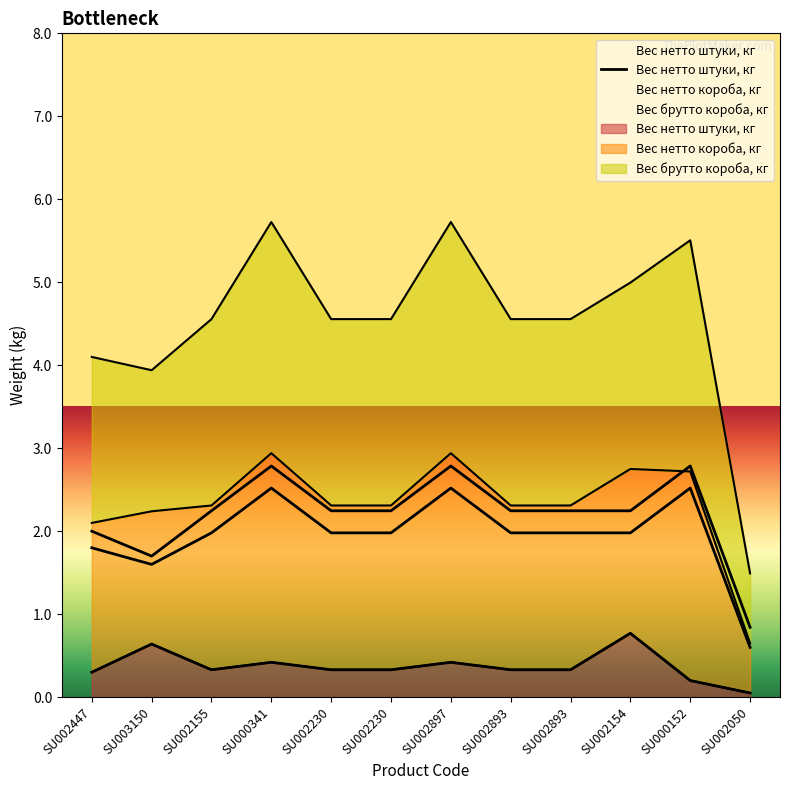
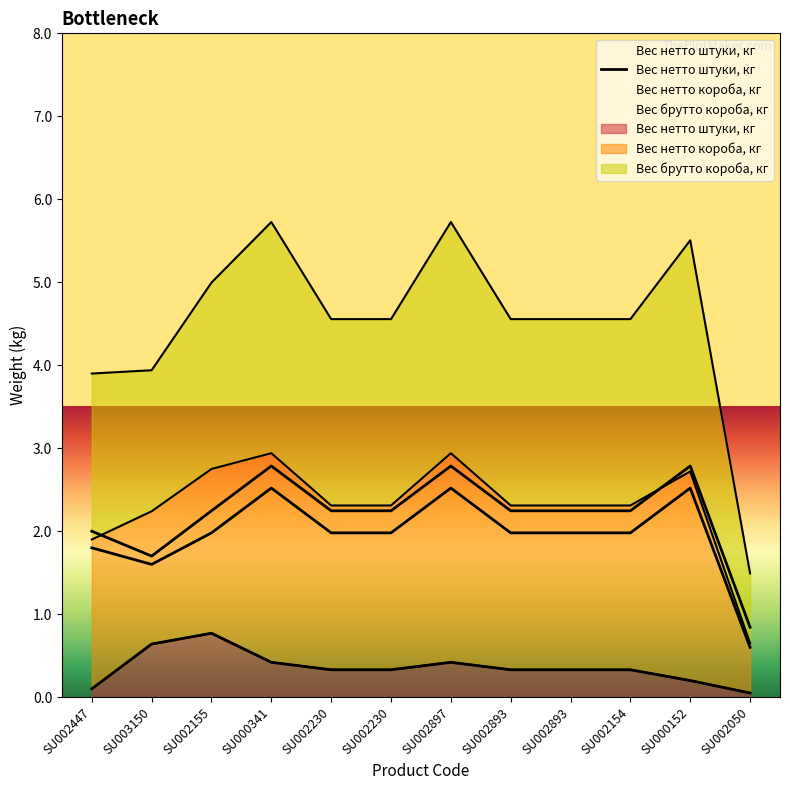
Вес нетто штуки, кг, SU002447: 0.3 -> 0.1
Вес нетто штуки, кг, SU002155: 0.3 -> 0.8
Вес нетто штуки, кг, SU002154: 0.8 -> 0.3
